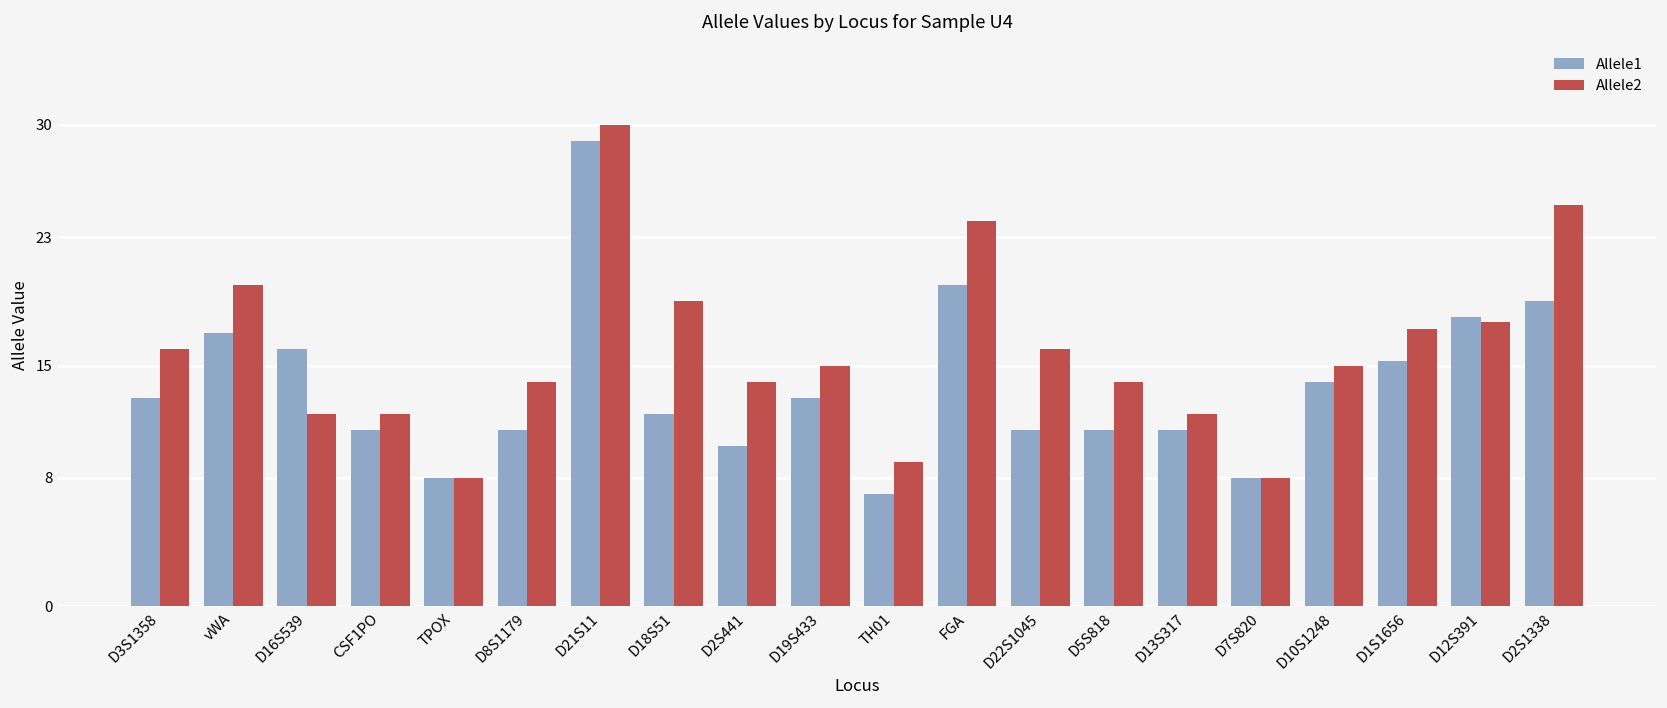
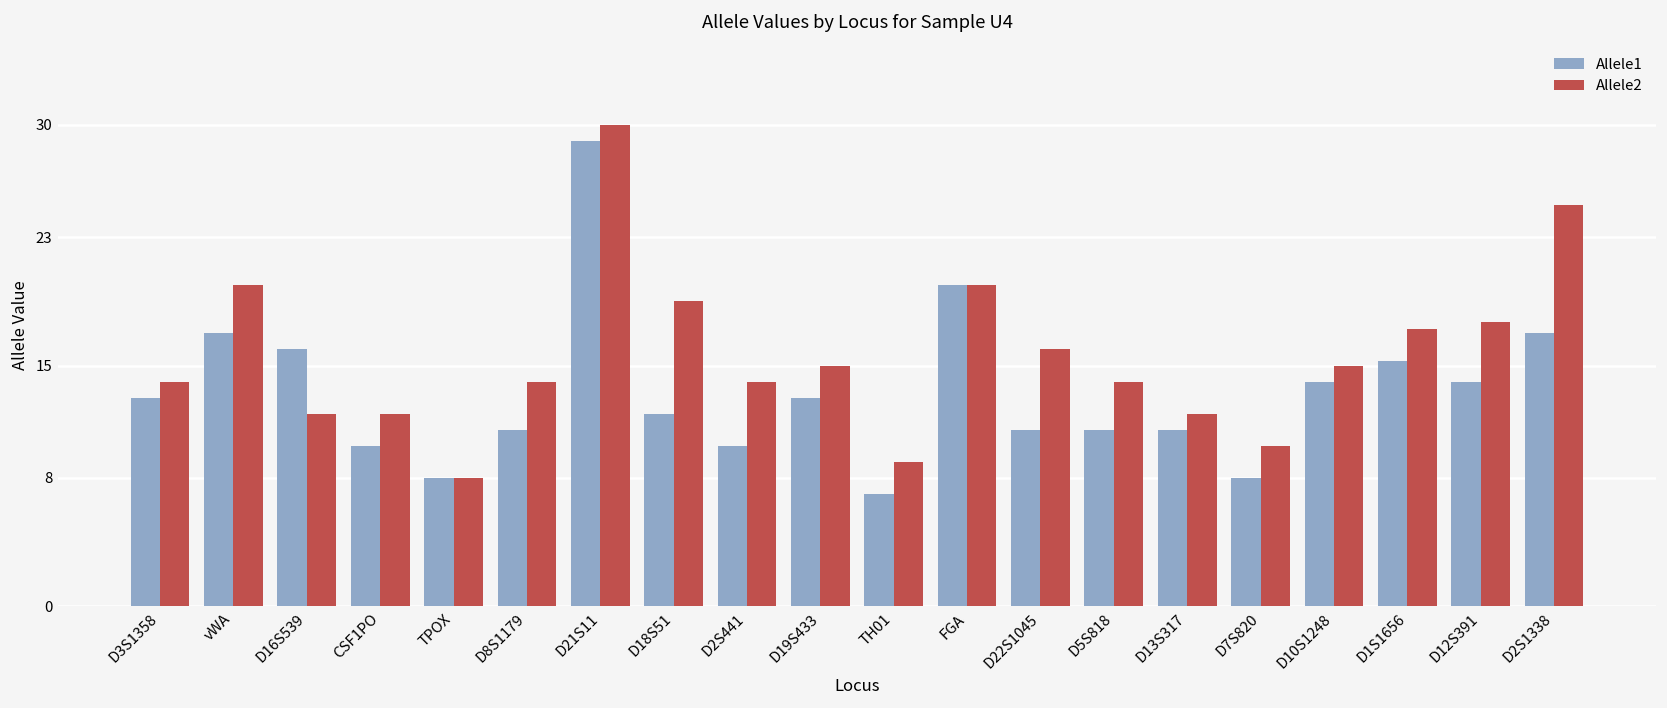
Allele2, D3S1358: 16 -> 14
Allele1, CSF1PO: 11 -> 10
Allele2, FGA: 24 -> 20
Allele2, D7S820: 8 -> 10
Allele1, D12S391: 18 -> 14
Allele1, D2S1338: 19 -> 17
